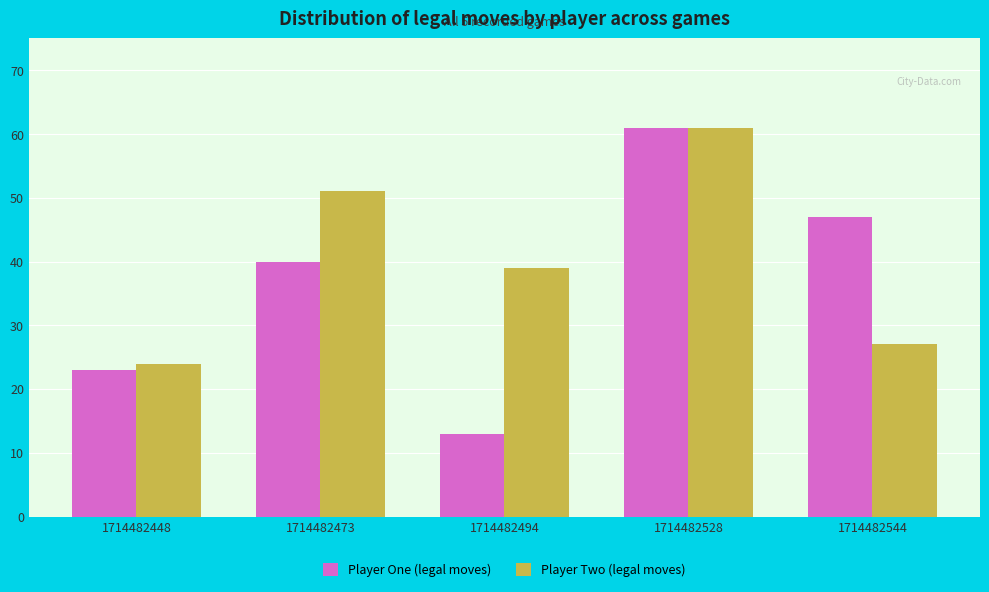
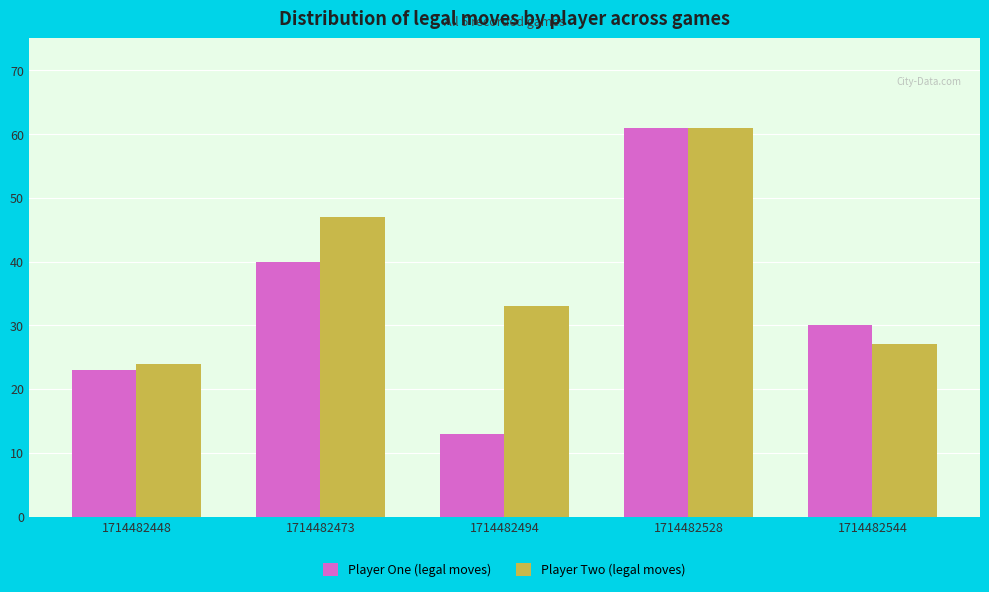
Player Two (legal moves), 1714482473: 51 -> 47
Player Two (legal moves), 1714482494: 39 -> 33
Player One (legal moves), 1714482544: 47 -> 30
